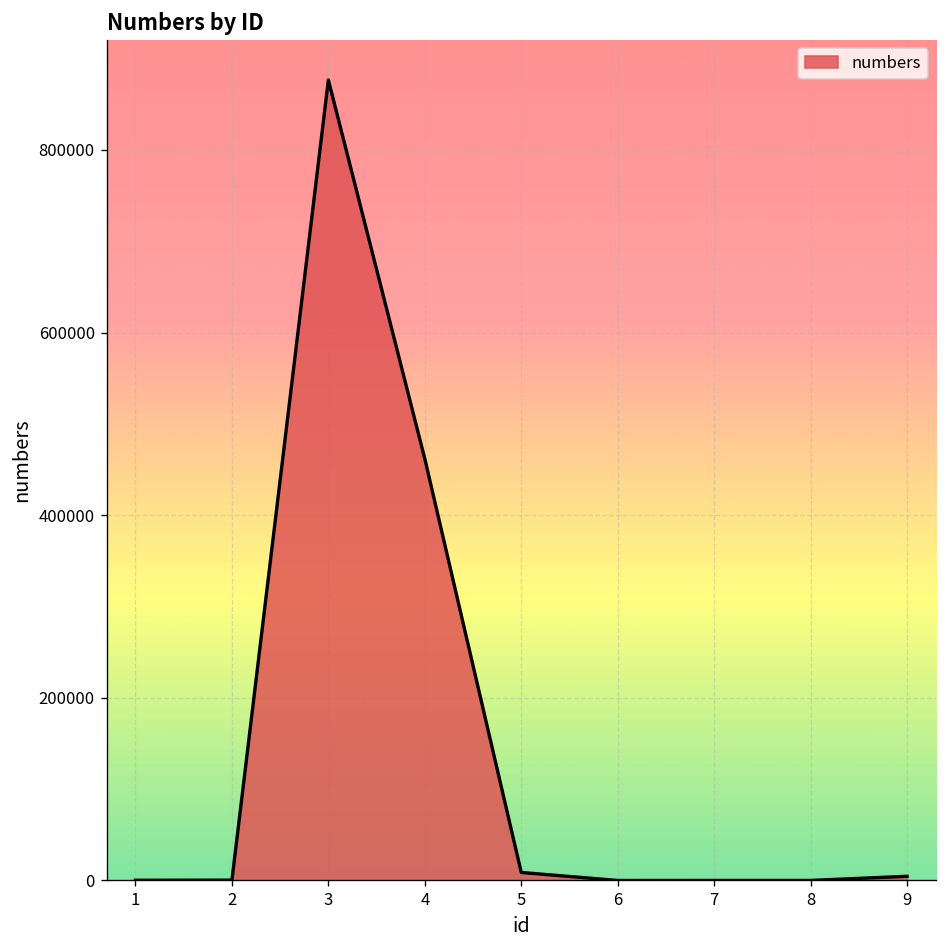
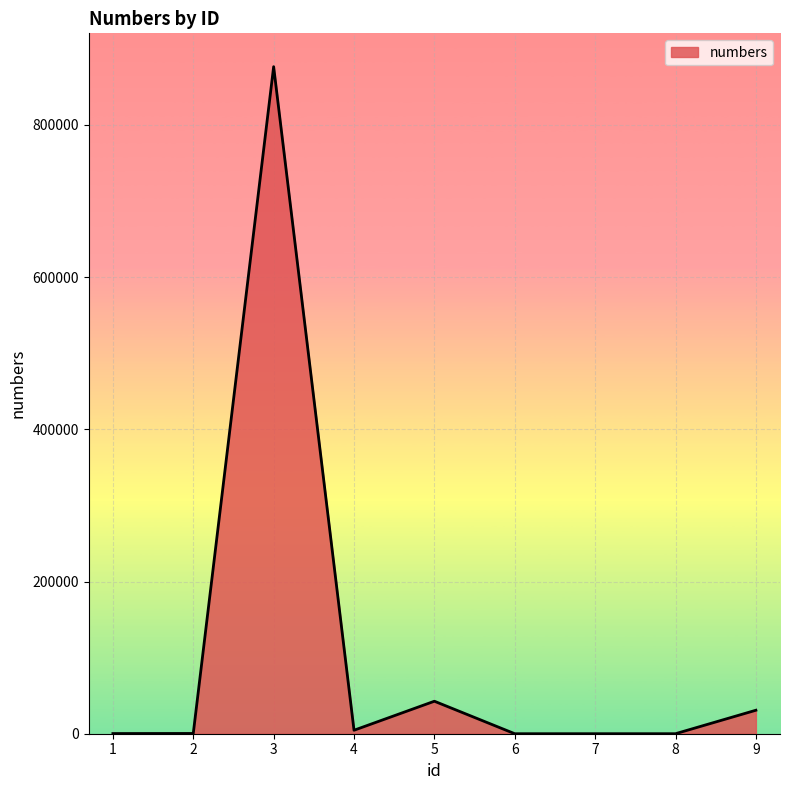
4: 460000 -> 0
5: 10000 -> 40000
9: 0 -> 30000
